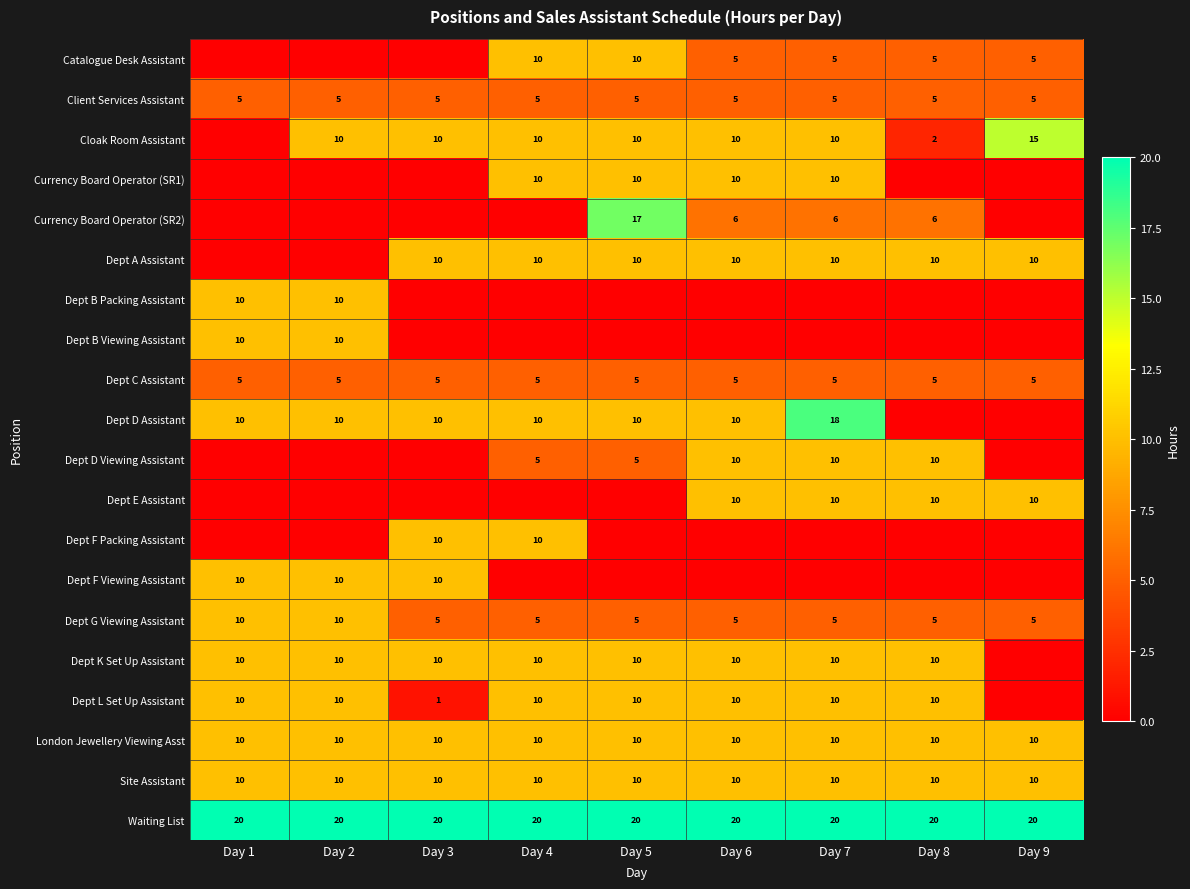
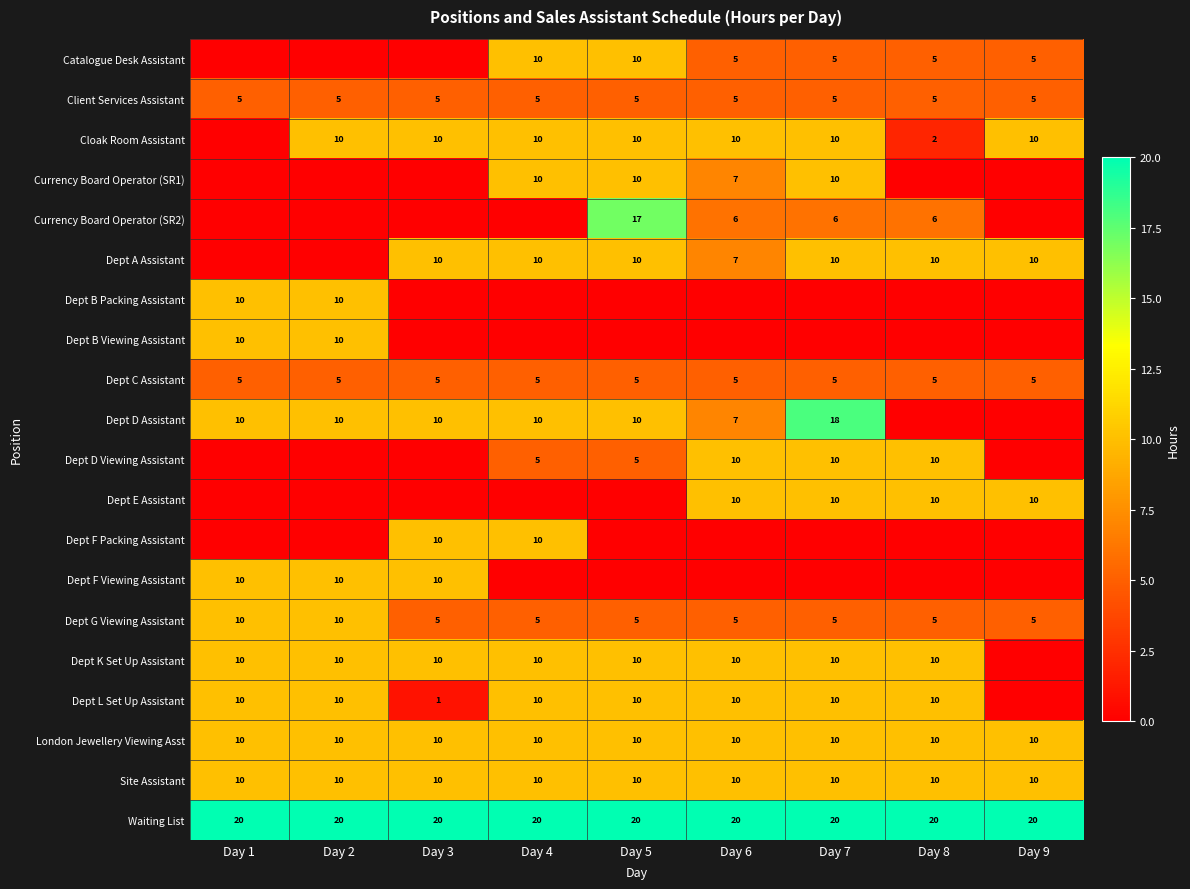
Cloak Room Assistant, Day 9: 15 -> 10
Currency Board Operator (SR1), Day 6: 10 -> 7
Dept A Assistant, Day 6: 10 -> 7
Dept D Assistant, Day 6: 10 -> 7
